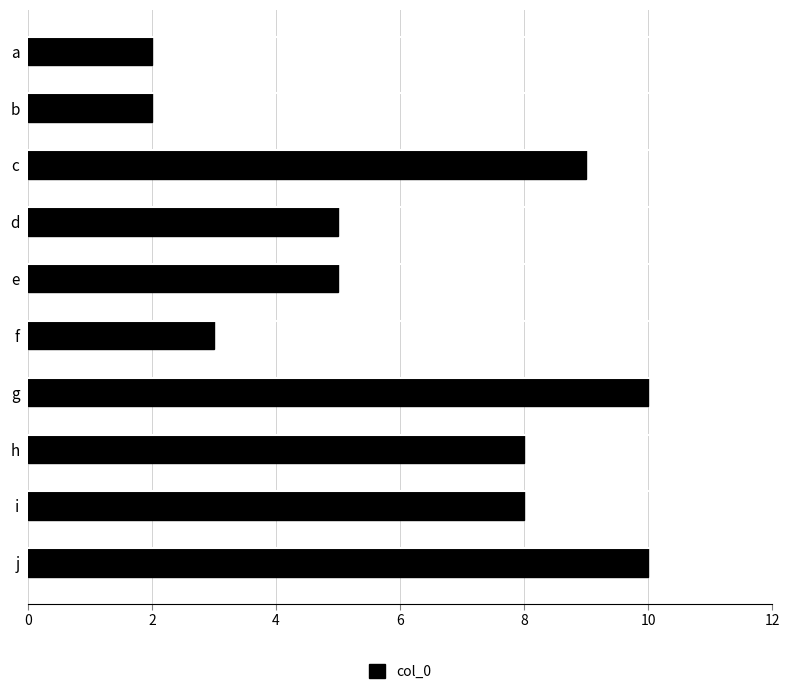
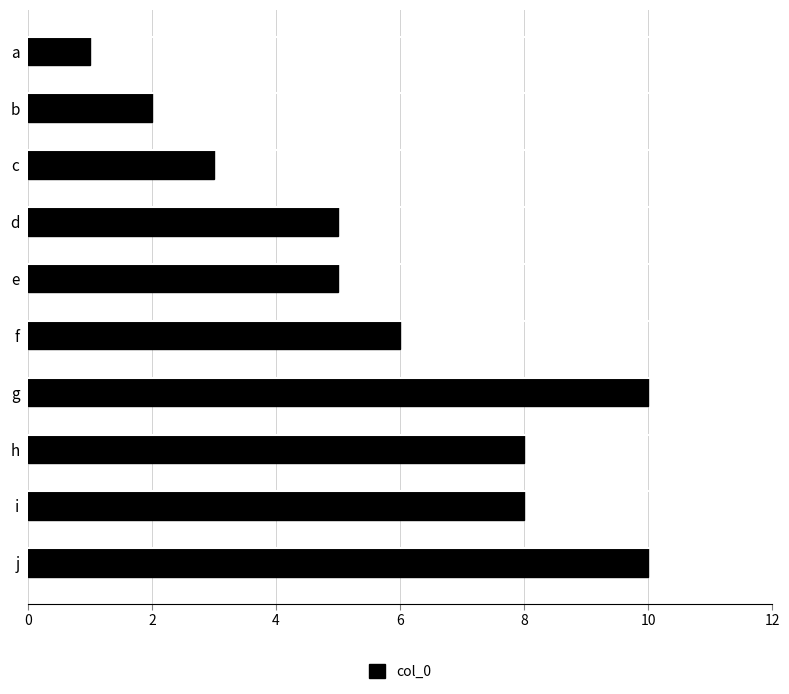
a: 2 -> 1
c: 9 -> 3
f: 3 -> 6
